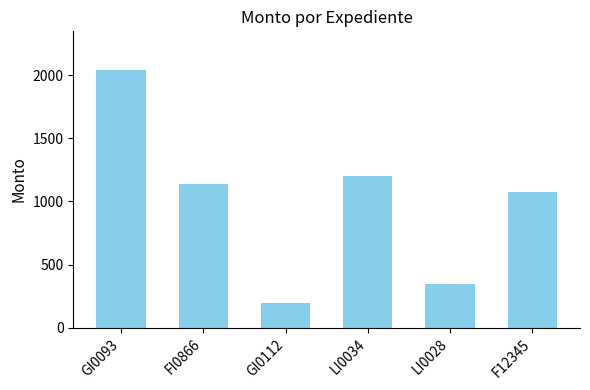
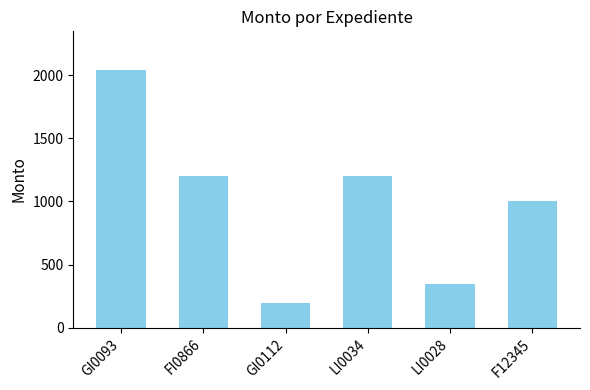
FI0866: 1130 -> 1200
F12345: 1070 -> 1000
